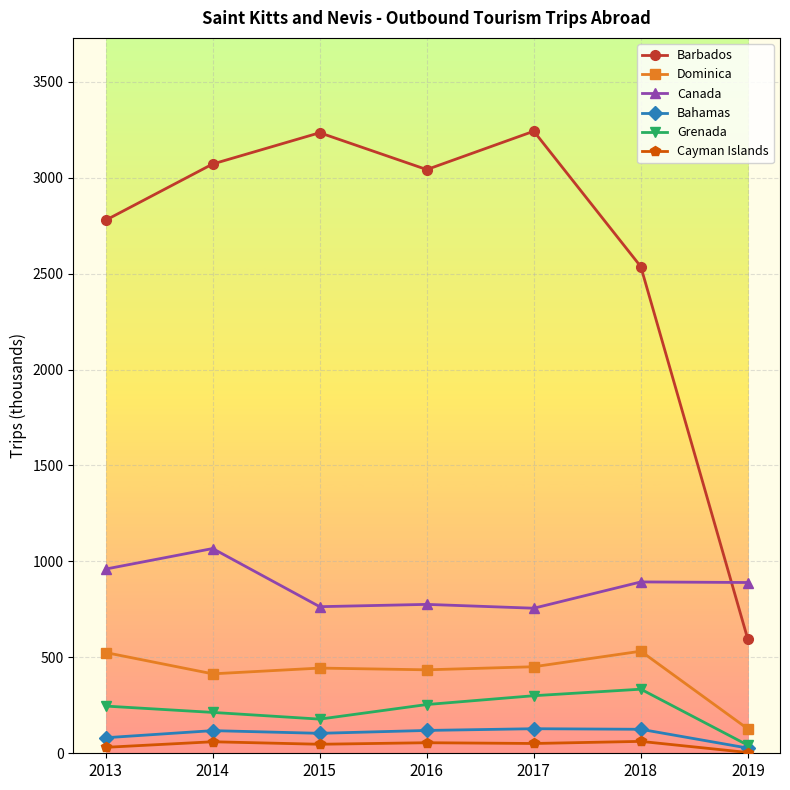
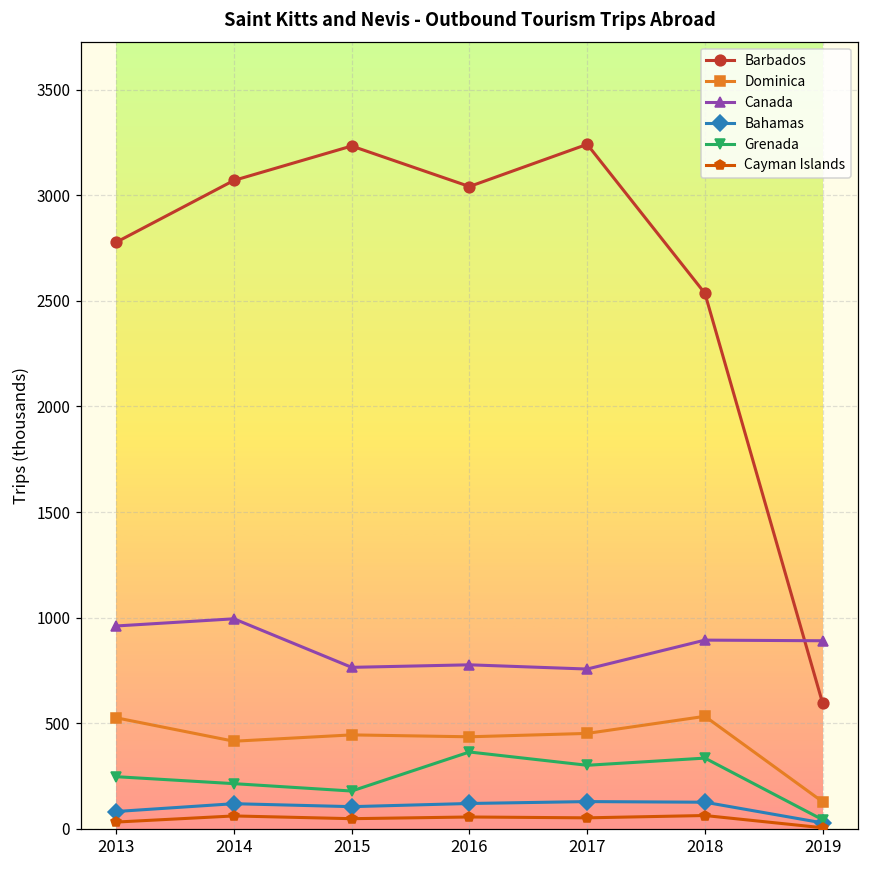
Canada, 2014: 1070 -> 990
Grenada, 2016: 250 -> 360
